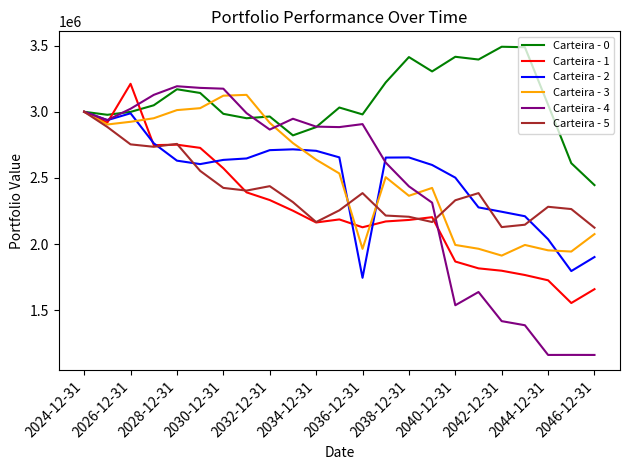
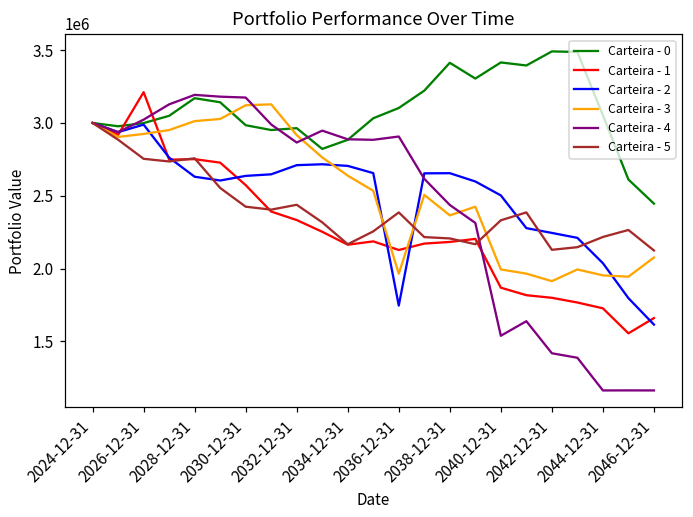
Carteira - 0, 2036-12-31: 2980000 -> 3100000
Carteira - 5, 2044-12-31: 2280000 -> 2220000
Carteira - 2, 2046-12-31: 1900000 -> 1620000
